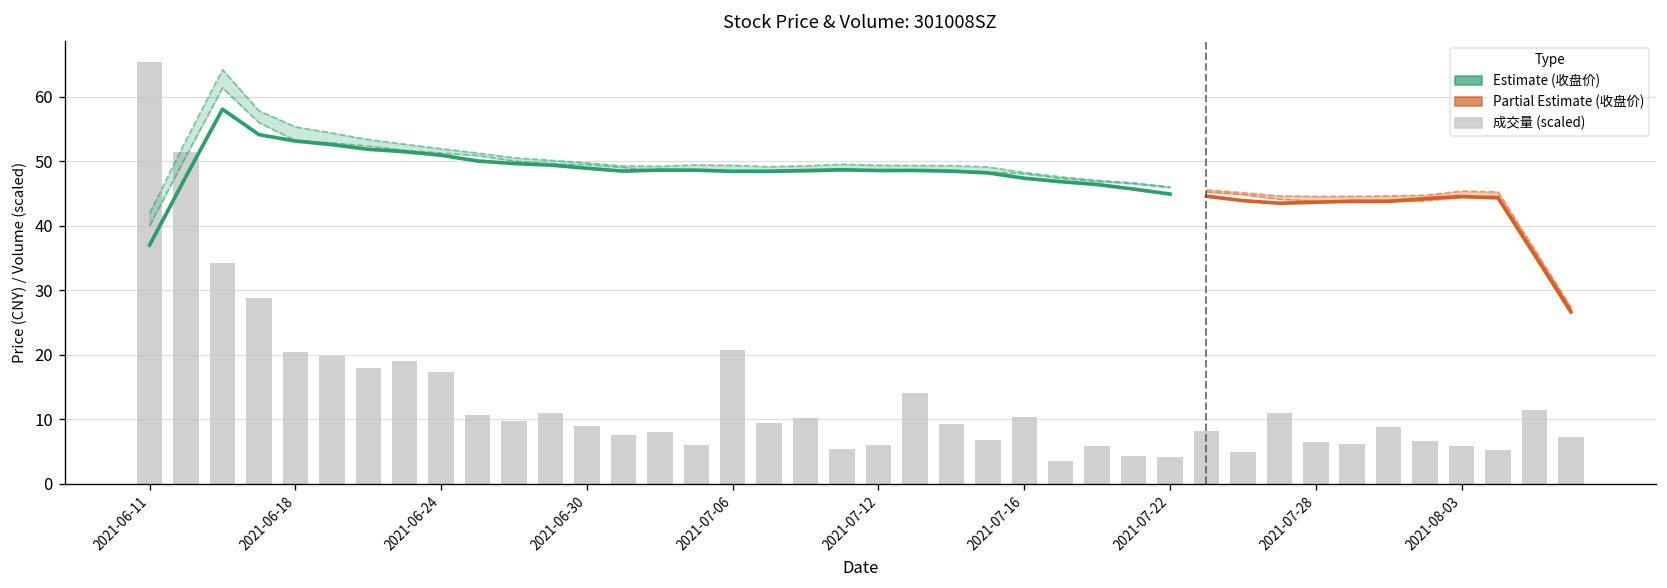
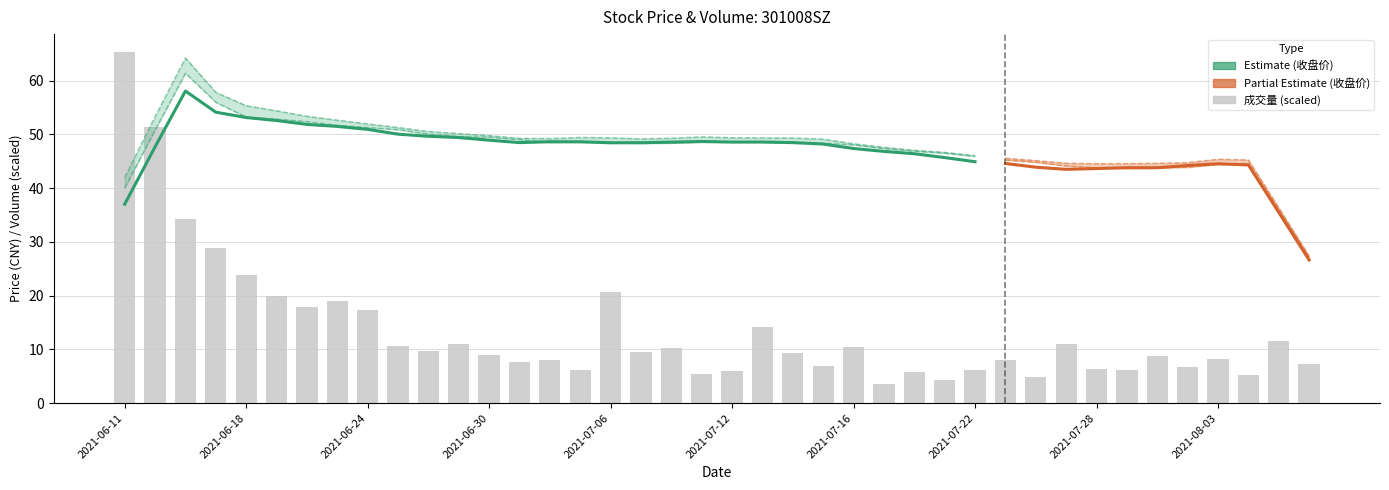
成交量 (scaled), 2021-06-18: 21 -> 24
成交量 (scaled), 2021-07-22: 4 -> 6
成交量 (scaled), 2021-08-03: 6 -> 8
